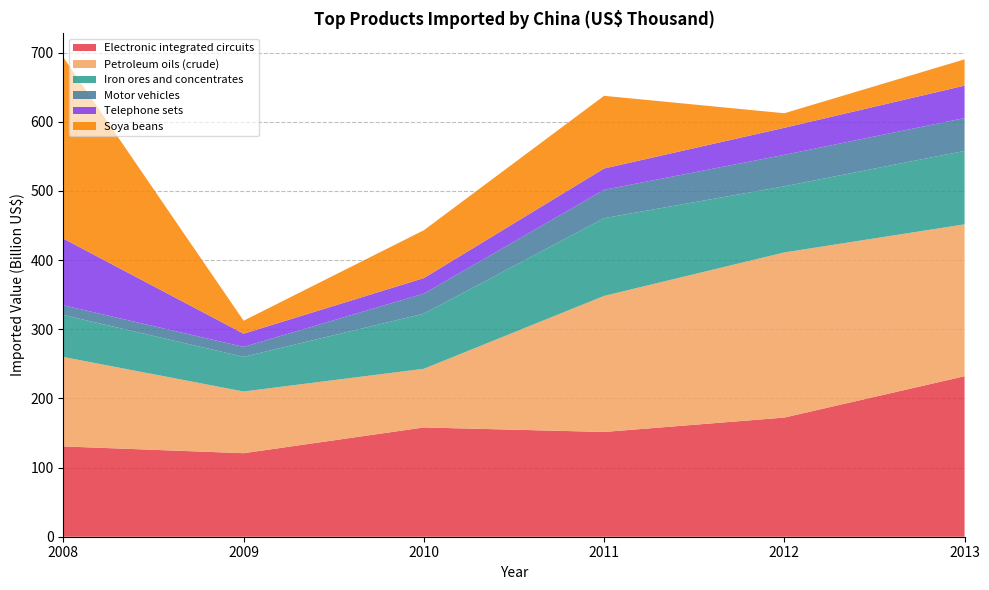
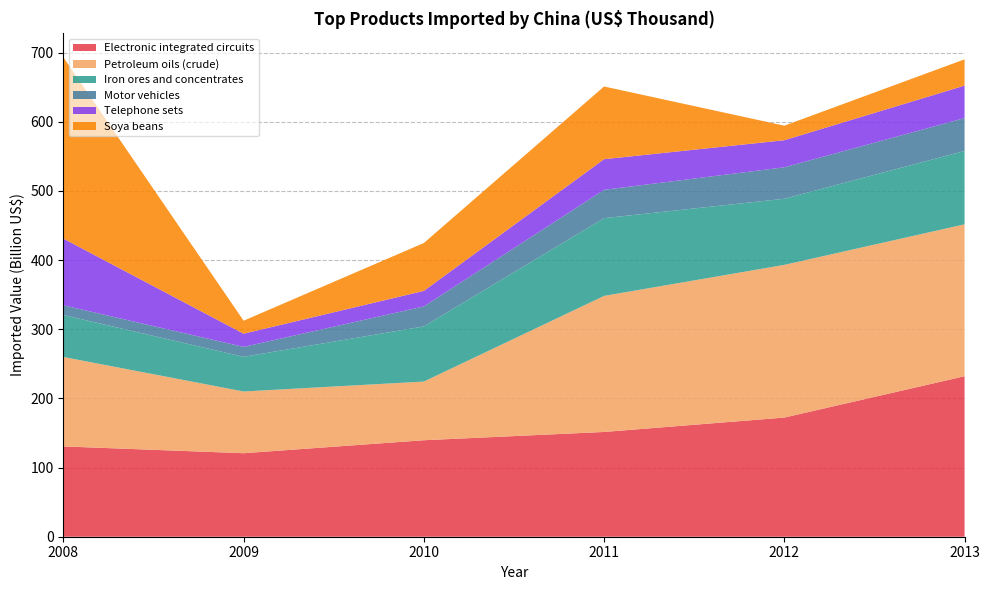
Electronic integrated circuits, 2010: 160 -> 140
Telephone sets, 2011: 30 -> 40
Petroleum oils (crude), 2012: 240 -> 220
